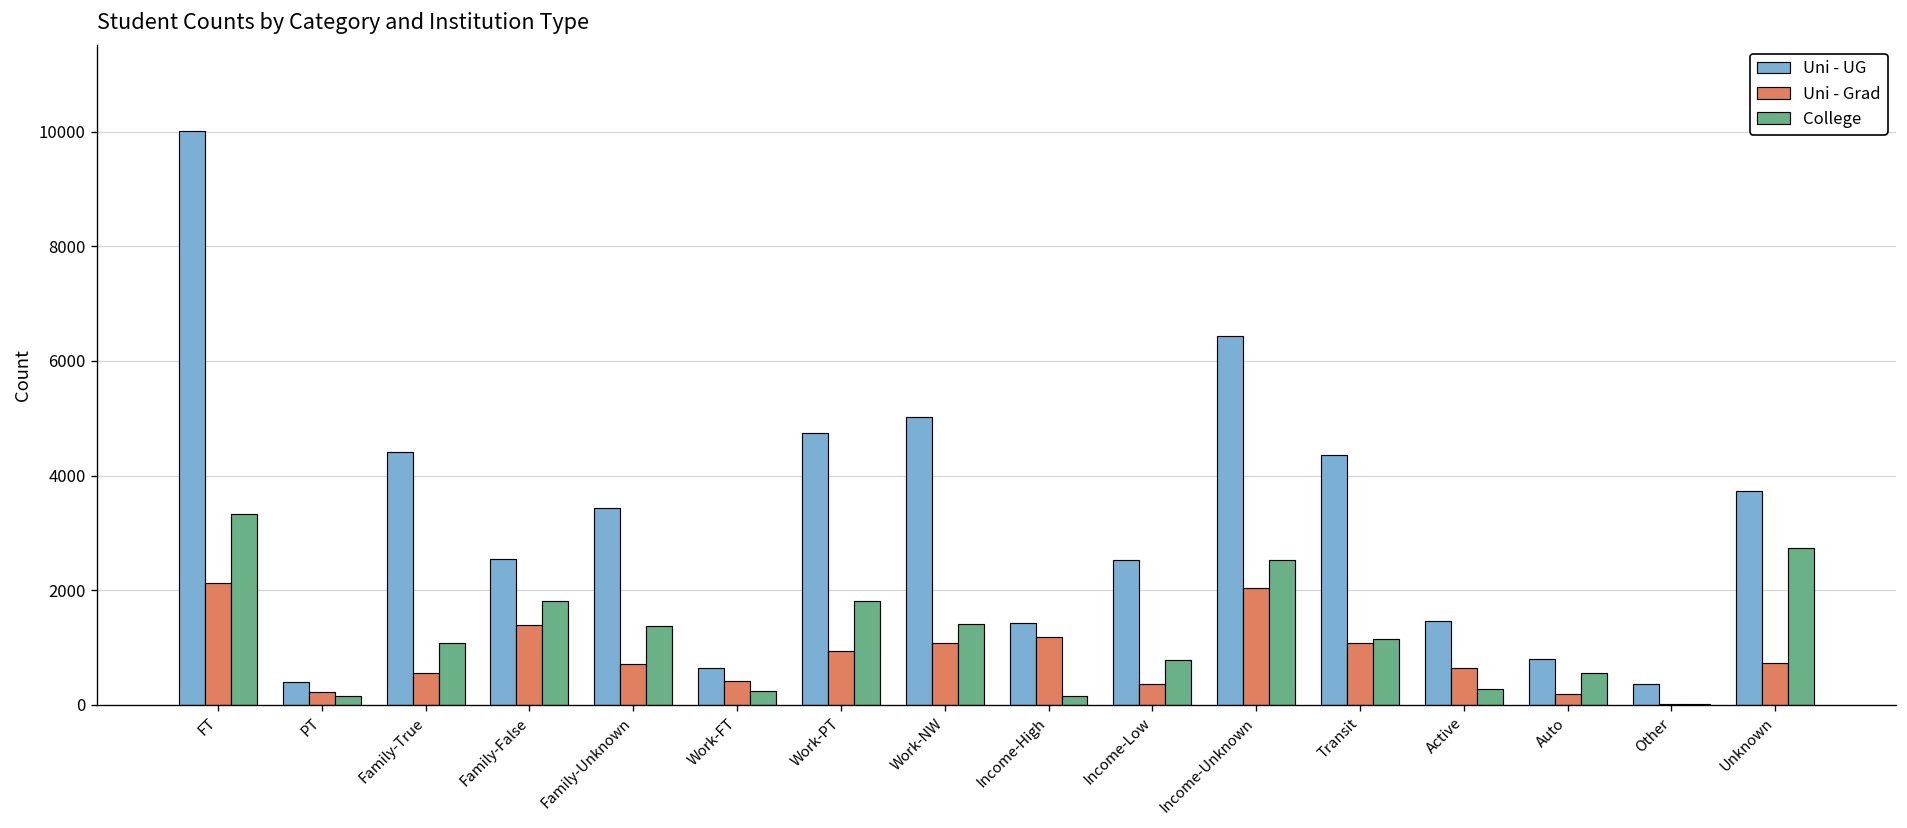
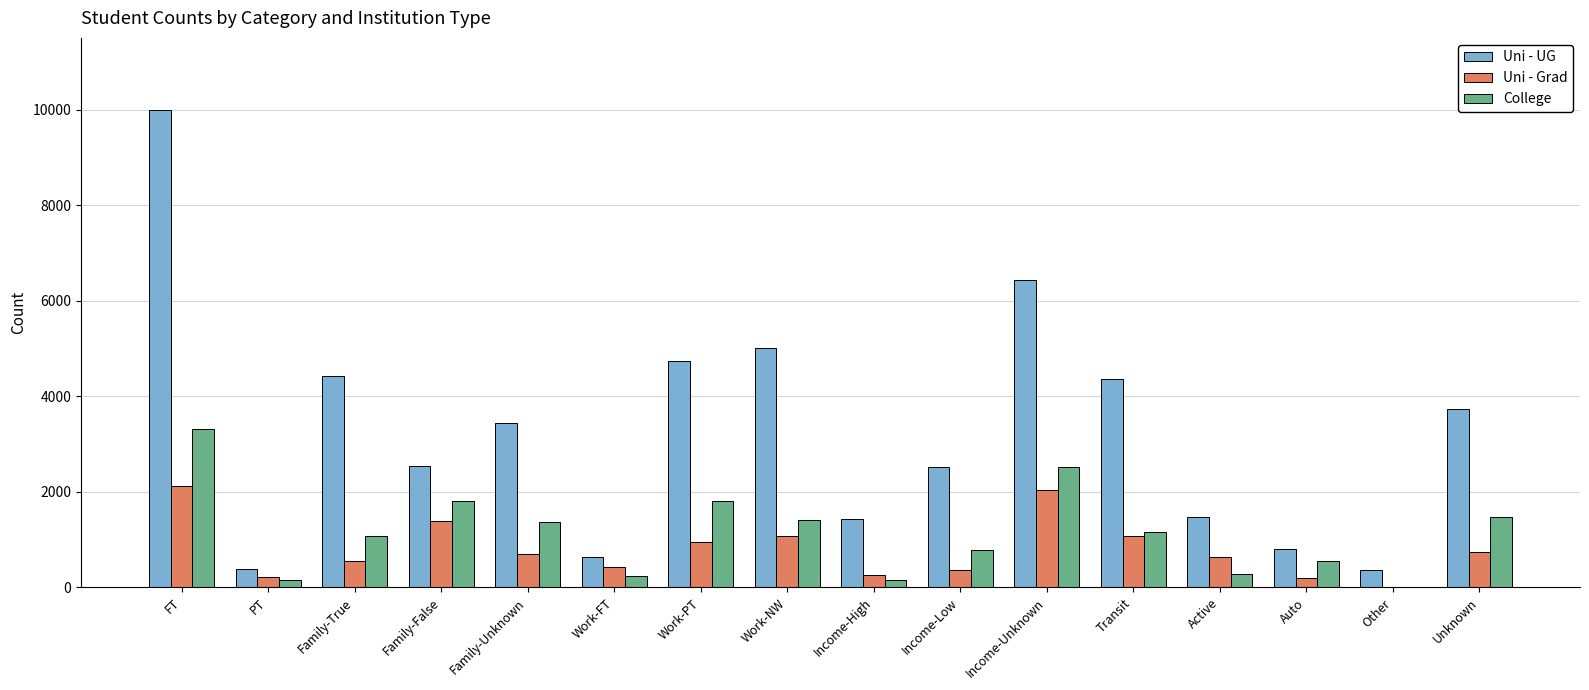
Uni - Grad, Income-High: 1200 -> 300
College, Unknown: 2700 -> 1500
